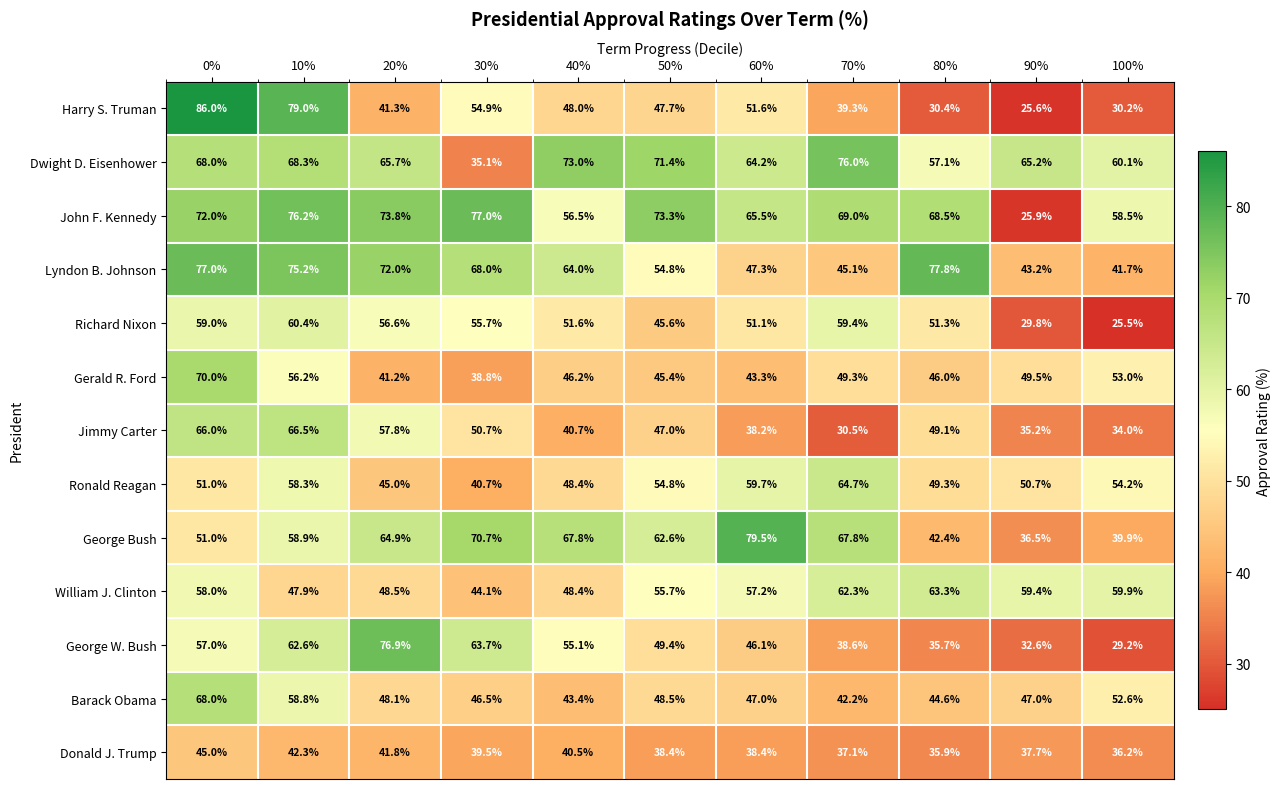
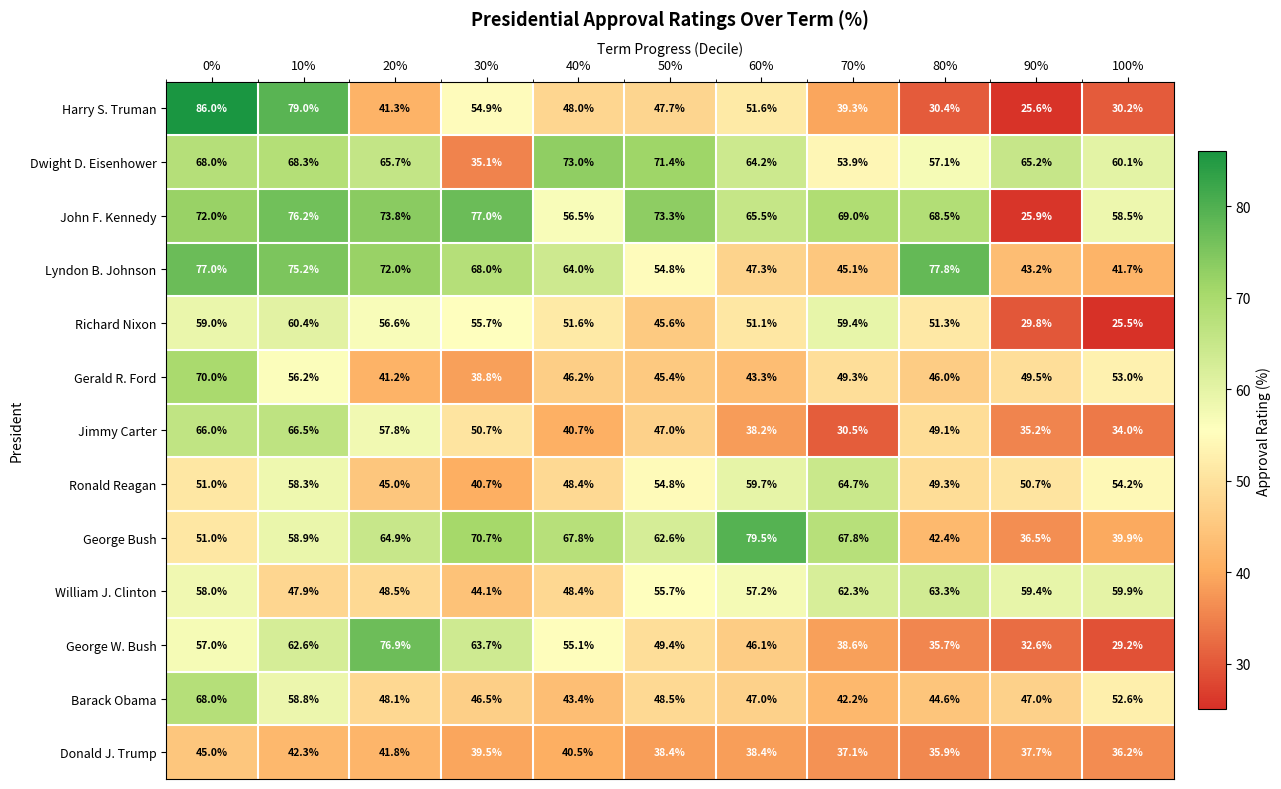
Dwight D. Eisenhower, 70%: 76.0% -> 53.9%
